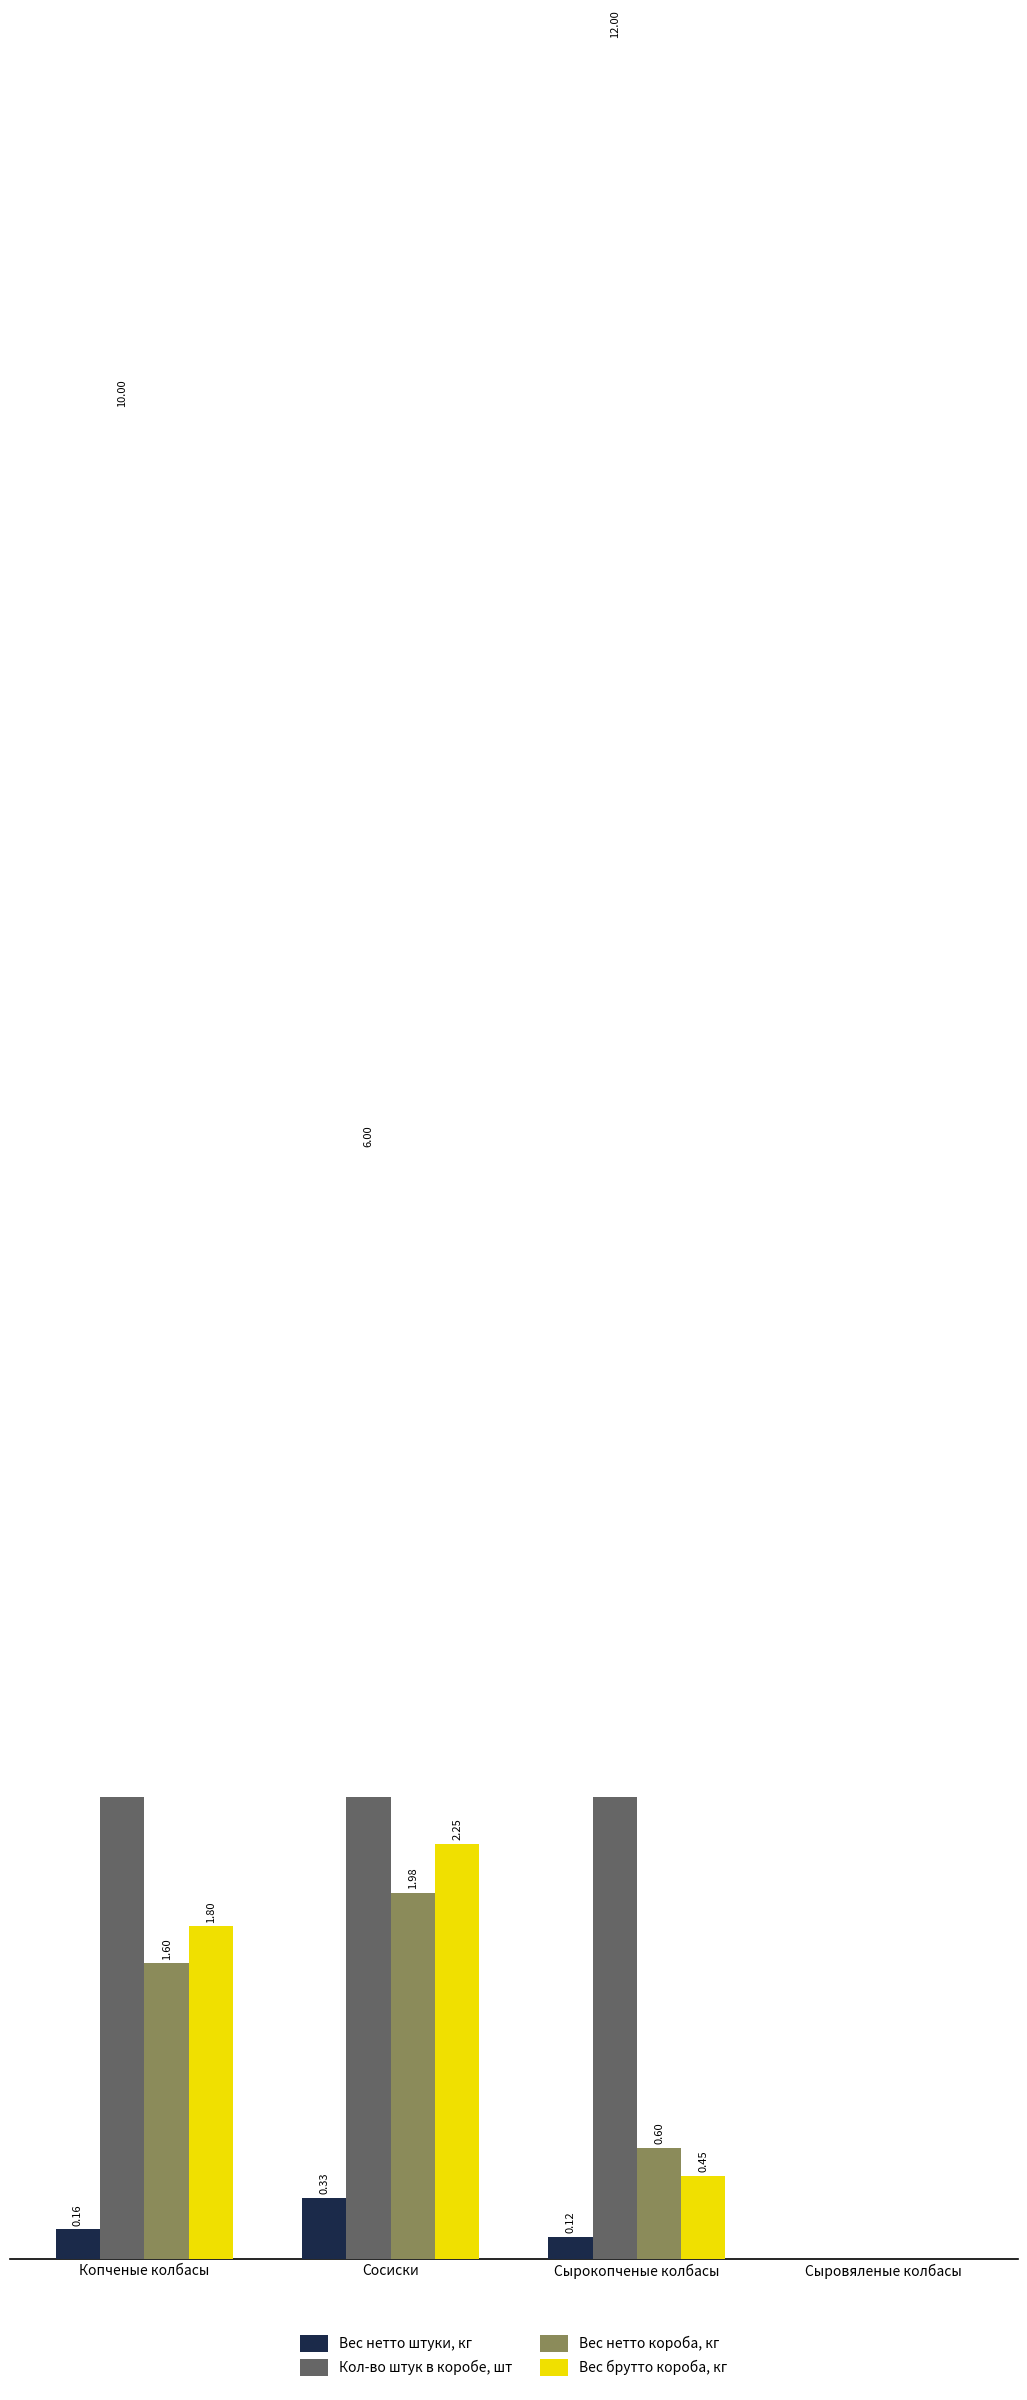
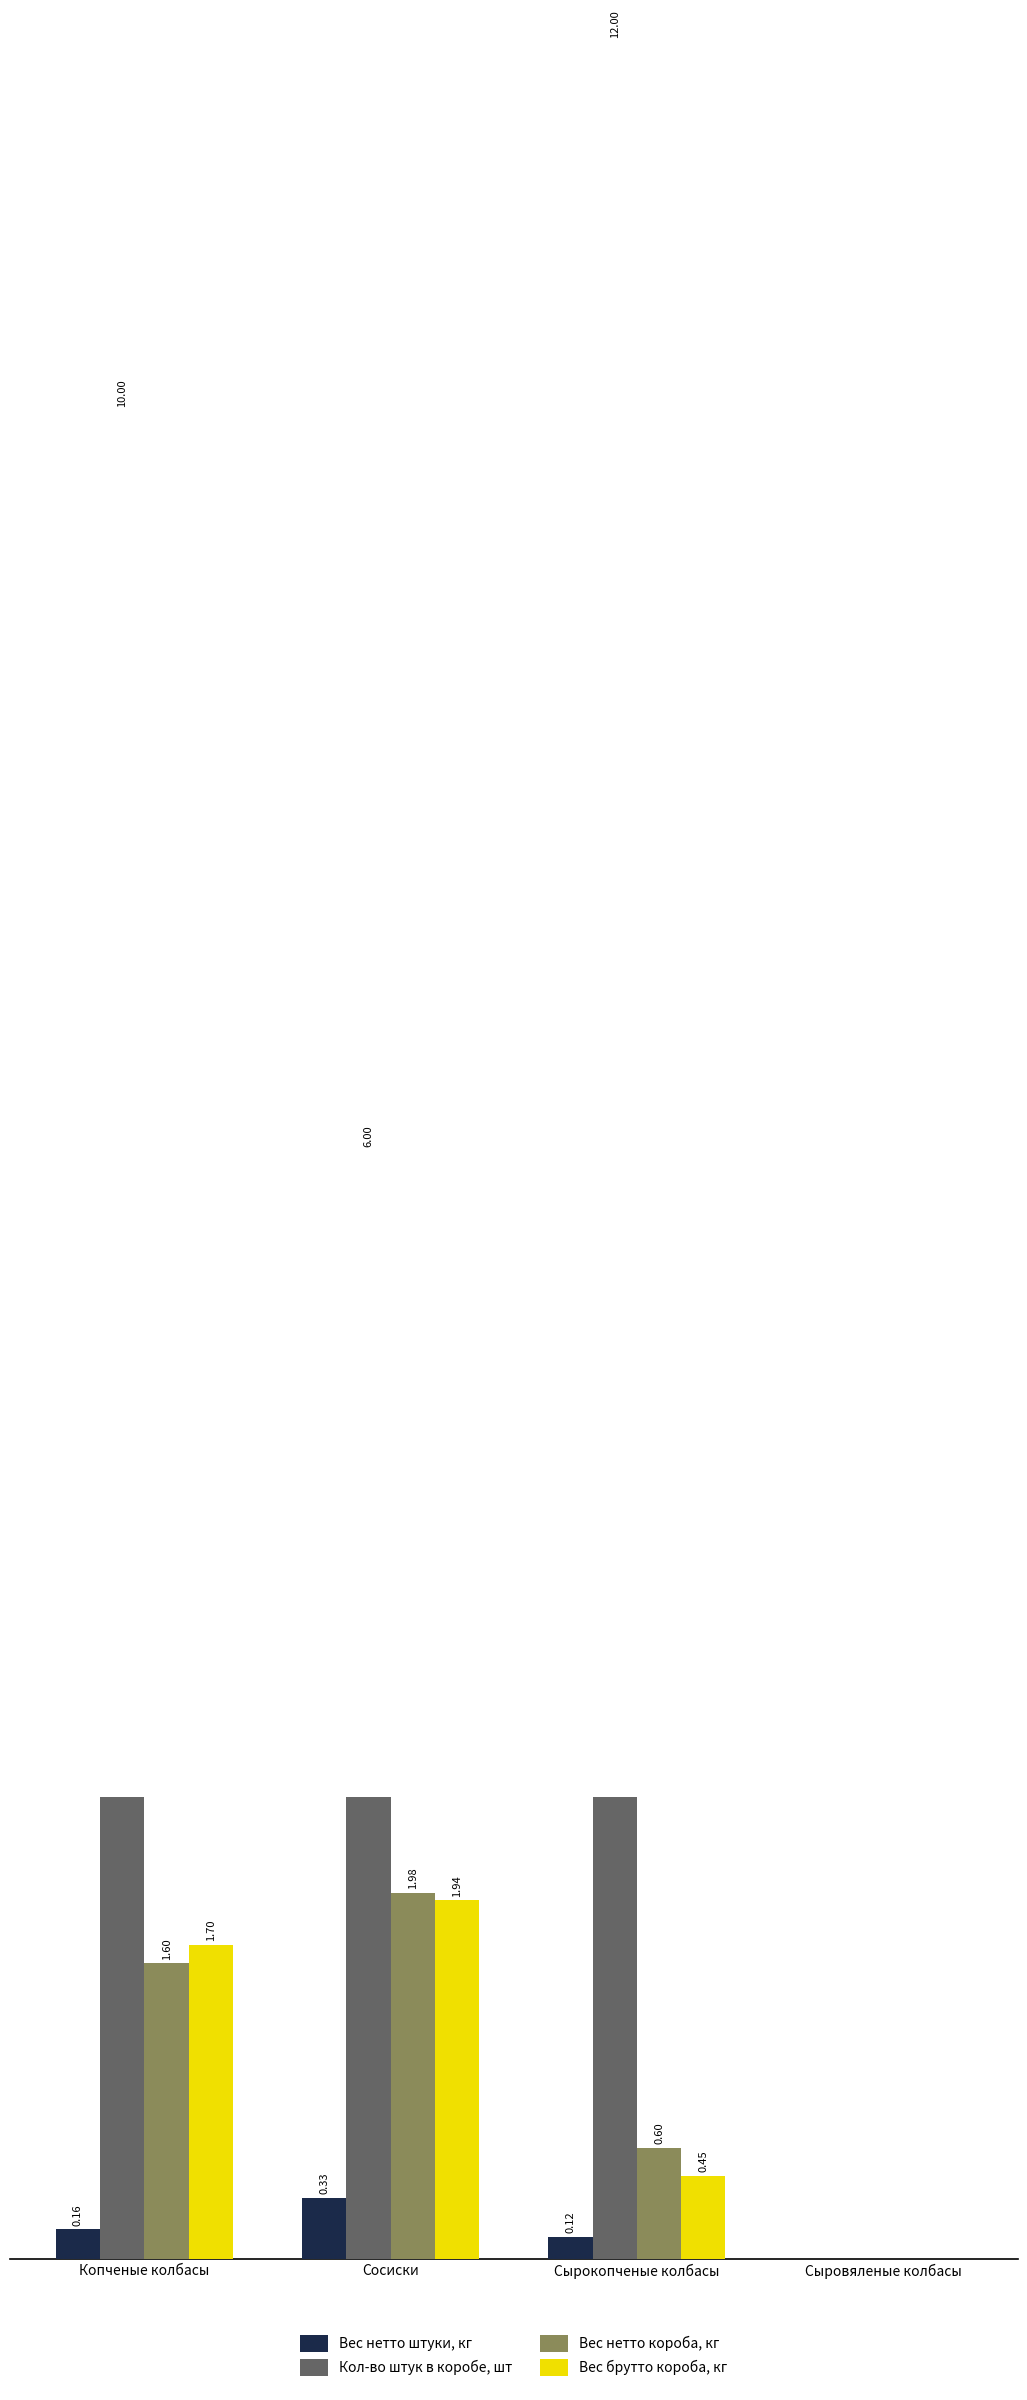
Вес брутто короба, кг, Копченые колбасы: 1.80 -> 1.70
Вес брутто короба, кг, Сосиски: 2.25 -> 1.94
